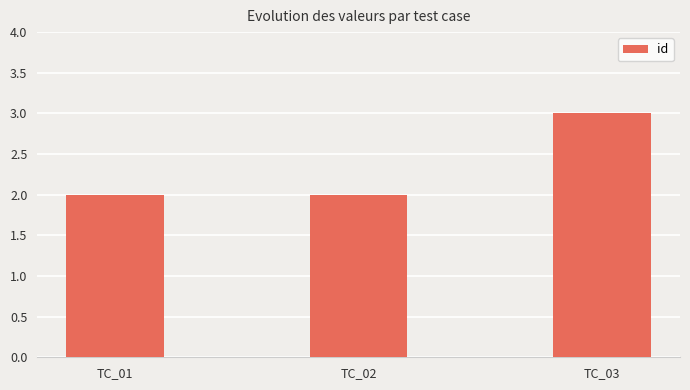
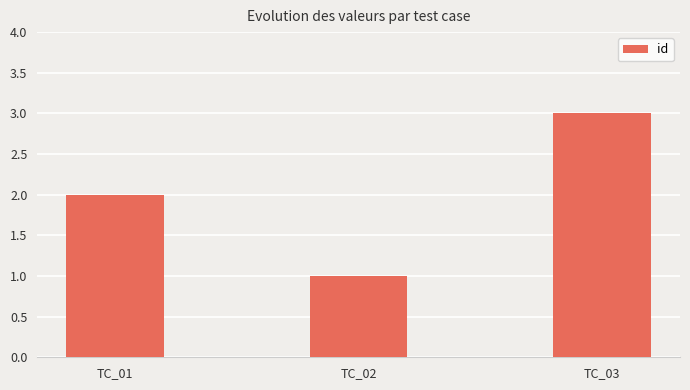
TC_02: 2 -> 1
